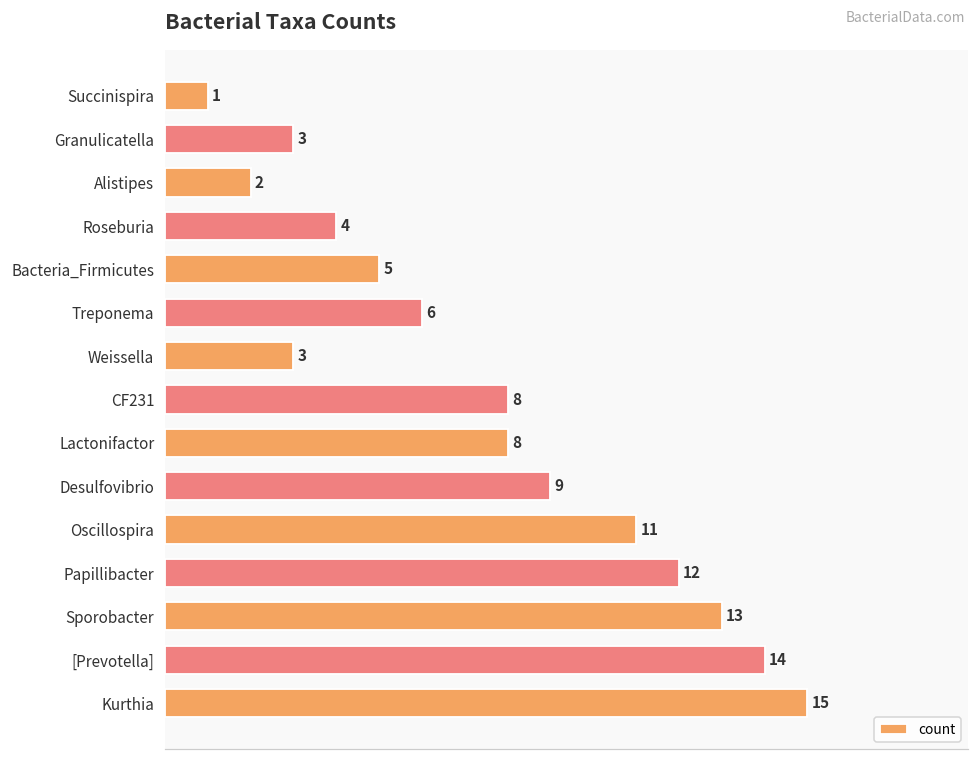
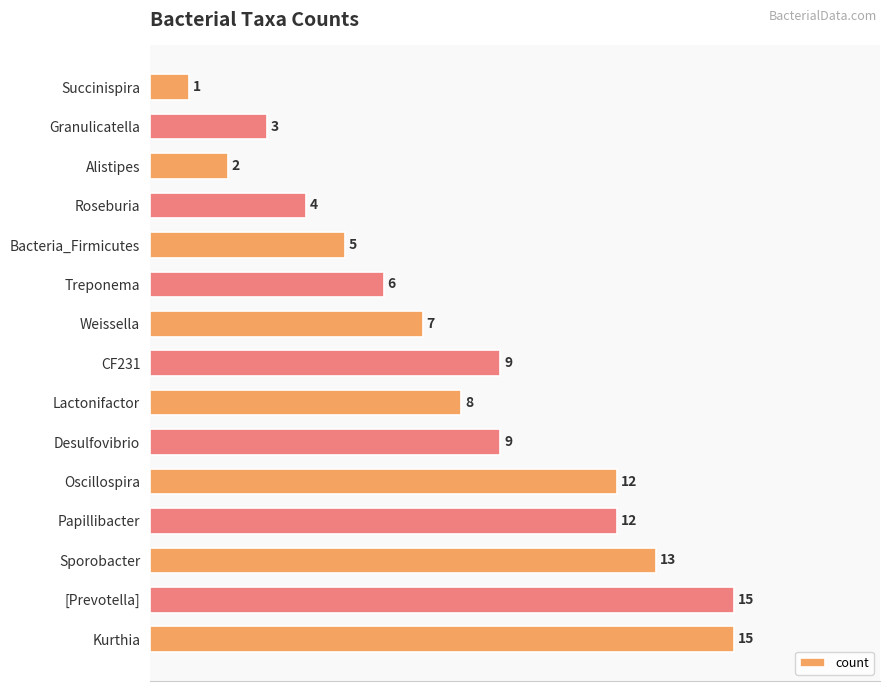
Weissella: 3 -> 7
CF231: 8 -> 9
Oscillospira: 11 -> 12
[Prevotella]: 14 -> 15
